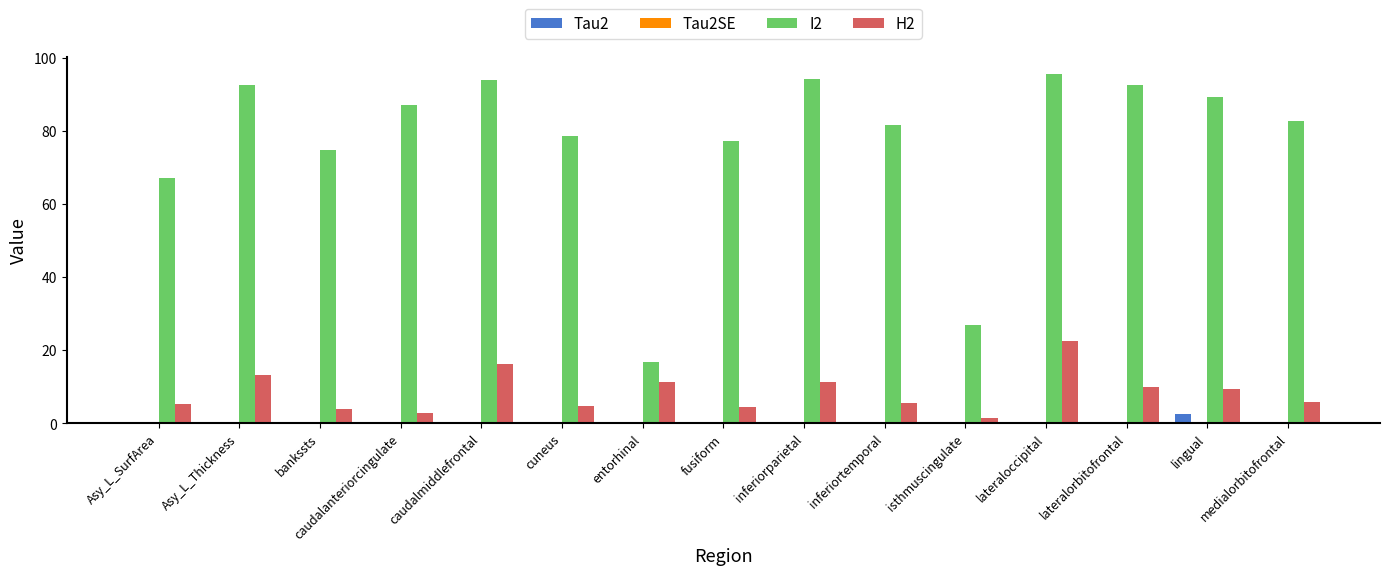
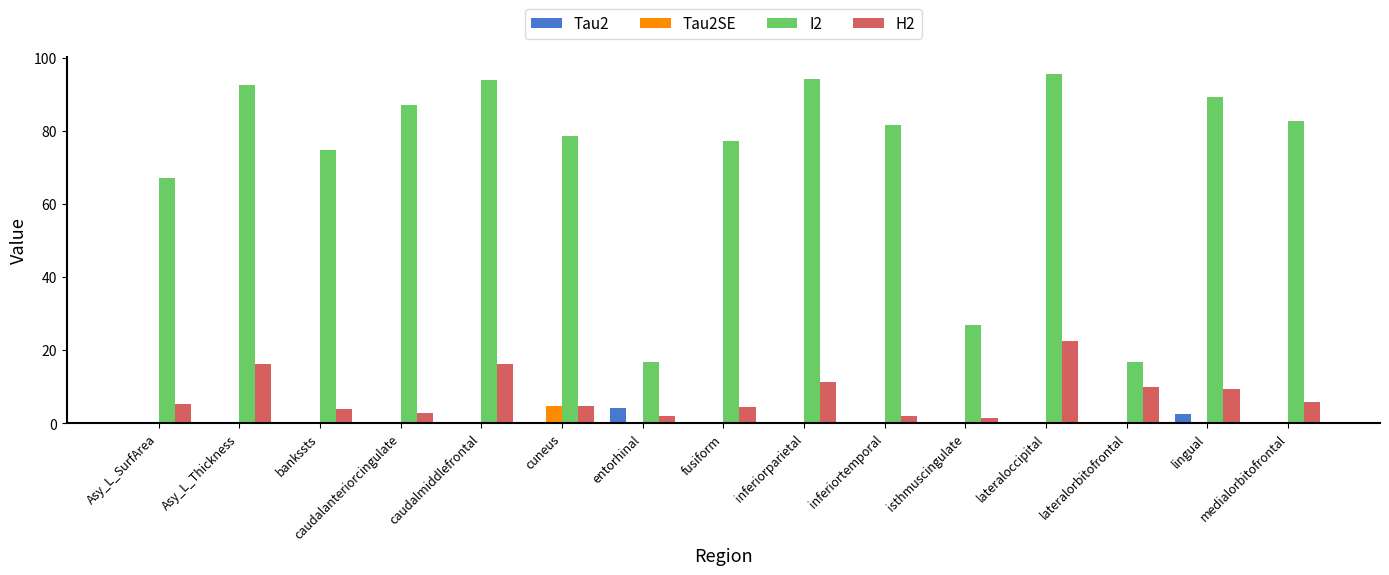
H2, Asy_L_Thickness: 13 -> 16
Tau2SE, cuneus: 0 -> 5
Tau2, entorhinal: 0 -> 4
H2, entorhinal: 11 -> 2
H2, inferiortemporal: 5 -> 2
I2, lateralorbitofrontal: 93 -> 17
